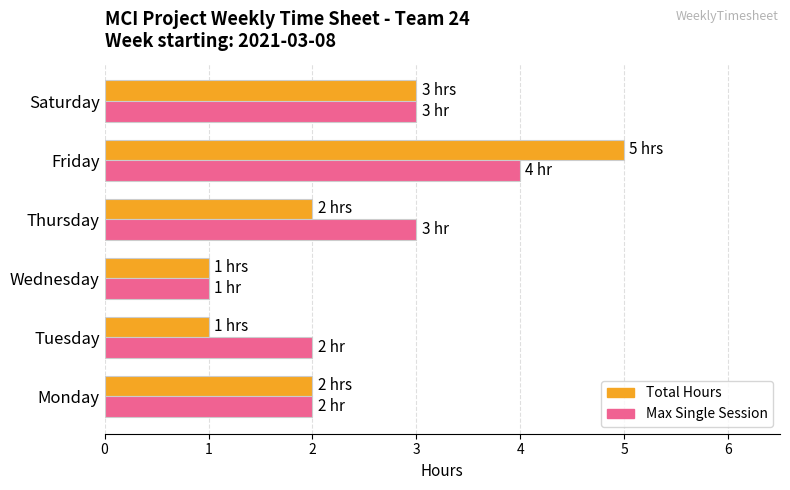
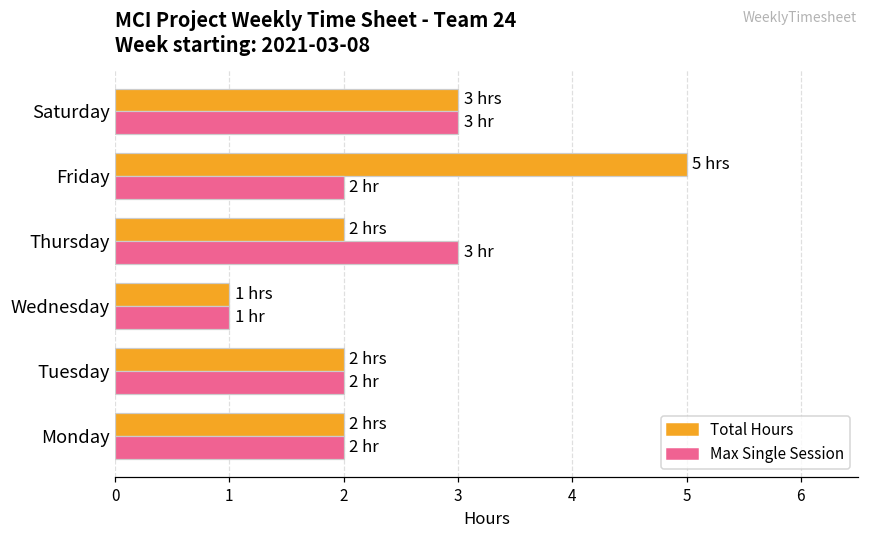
Max Single Session, Friday: 4 -> 2
Total Hours, Tuesday: 1 -> 2
